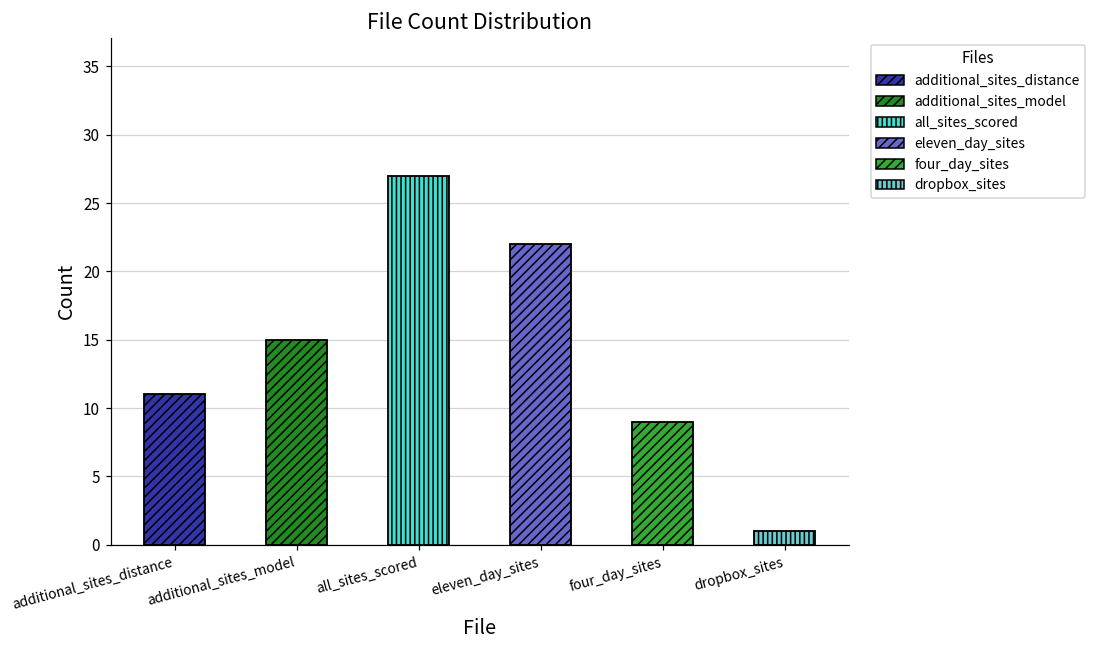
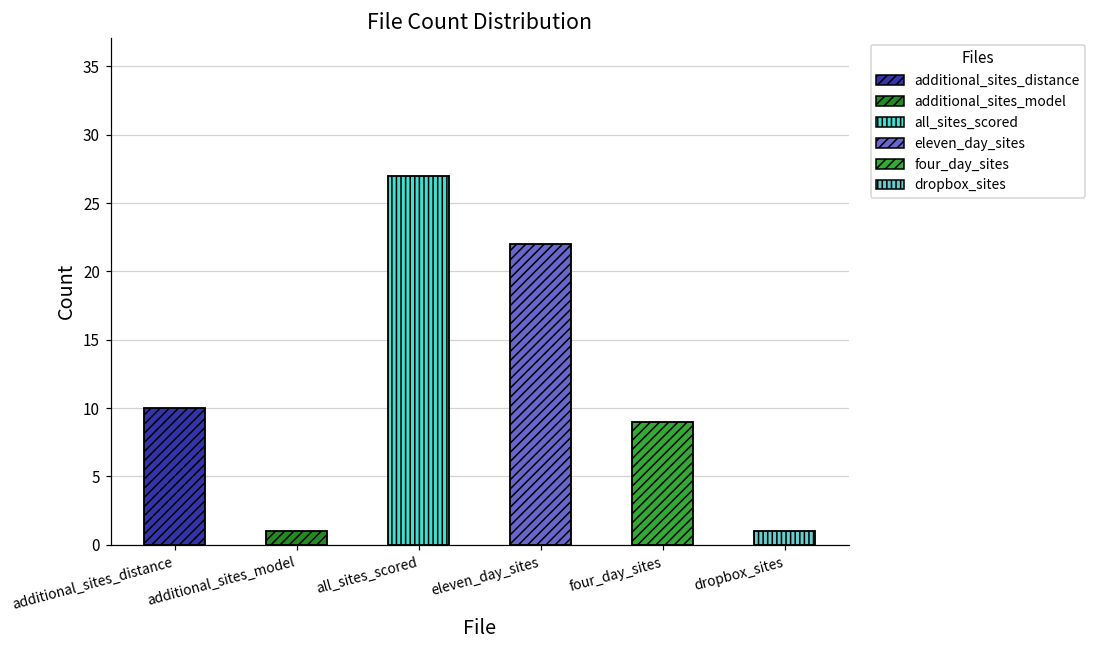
additional_sites_distance: 11 -> 10
additional_sites_model: 15 -> 1
